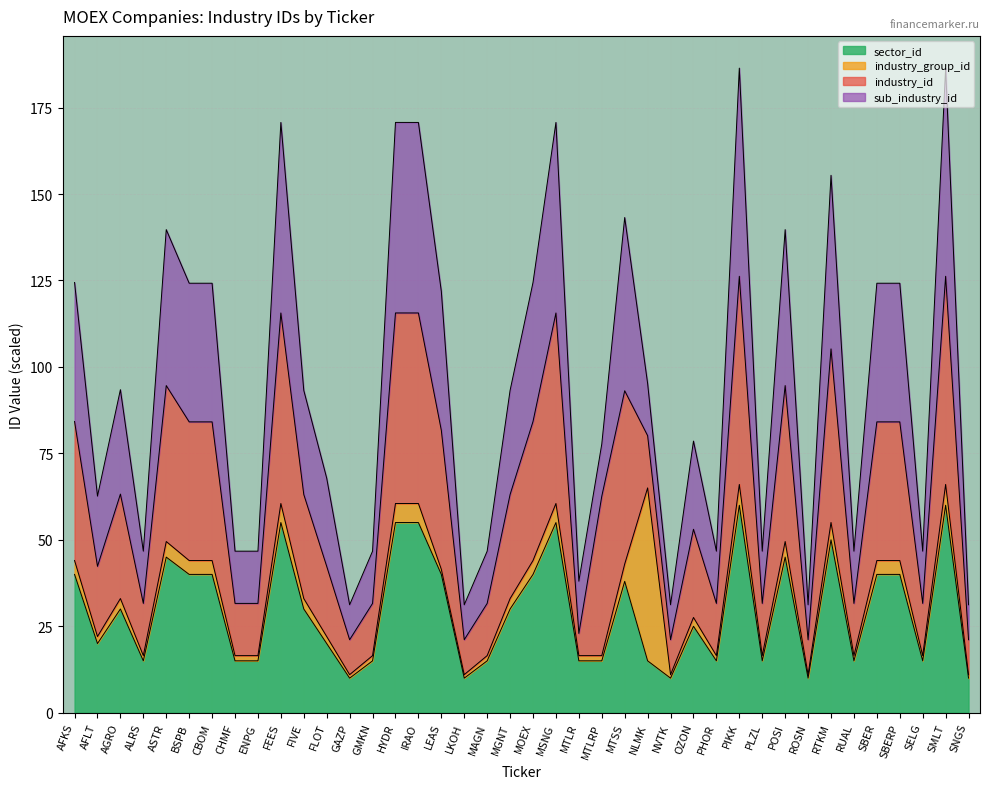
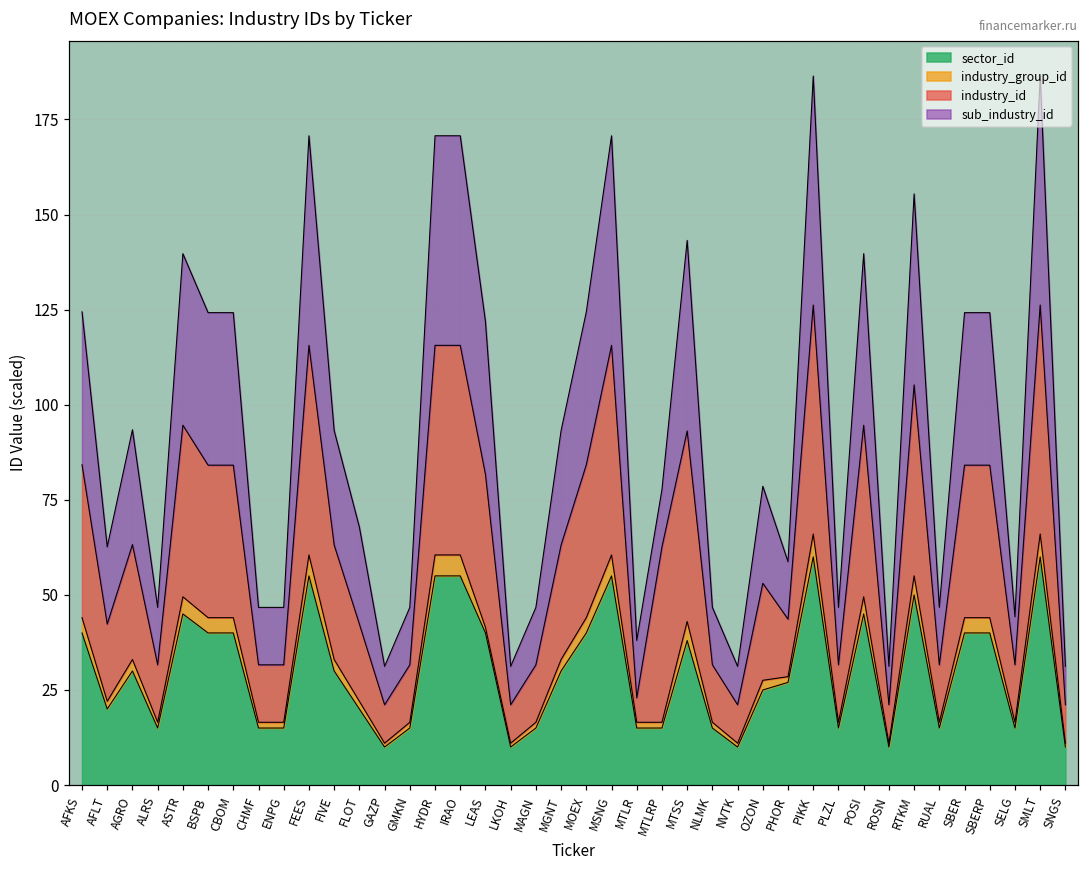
industry_group_id, NLMK: 50 -> 2
sector_id, PHOR: 15 -> 27
sub_industry_id, SELG: 15 -> 13
